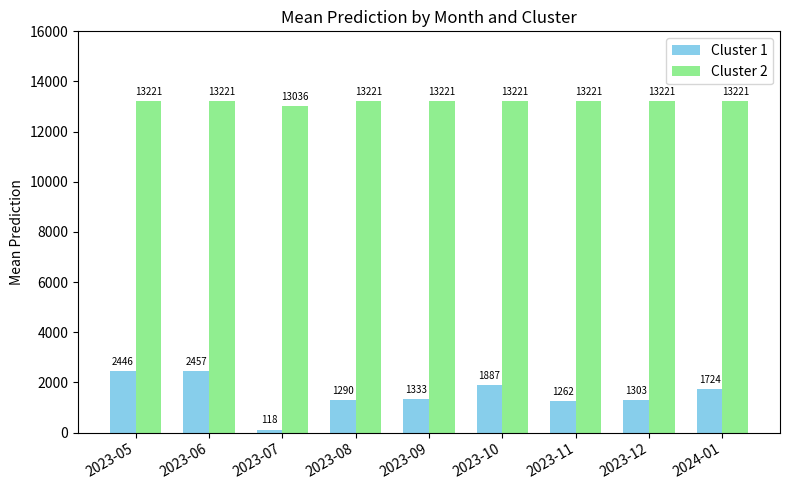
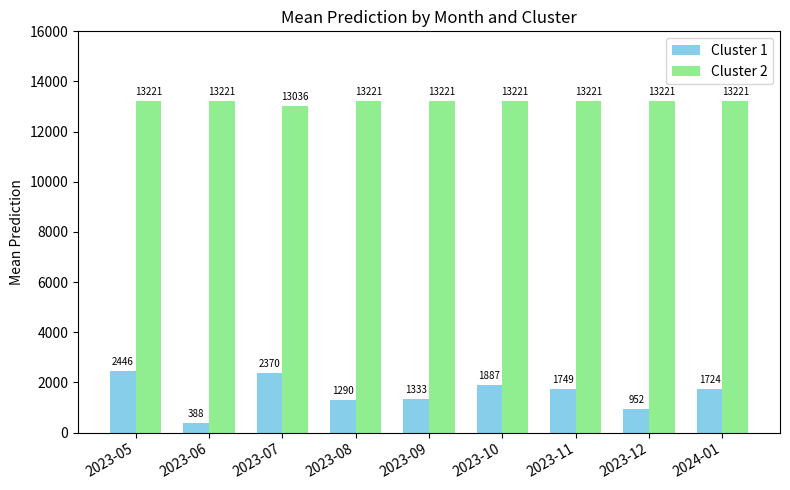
Cluster 1, 2023-06: 2457 -> 388
Cluster 1, 2023-07: 118 -> 2370
Cluster 1, 2023-11: 1262 -> 1749
Cluster 1, 2023-12: 1303 -> 952
